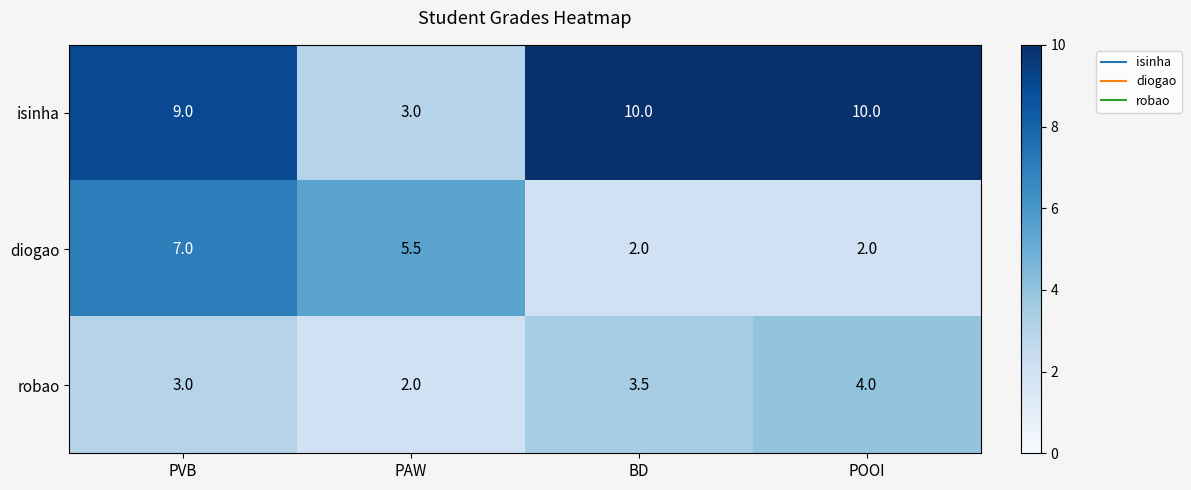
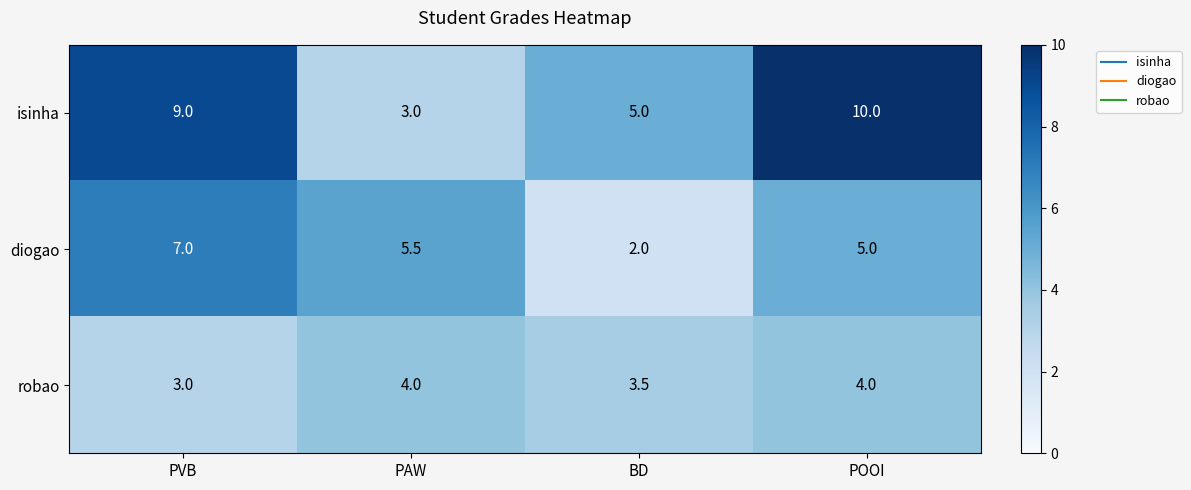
isinha, BD: 10.0 -> 5.0
diogao, POOI: 2.0 -> 5.0
robao, PAW: 2.0 -> 4.0
